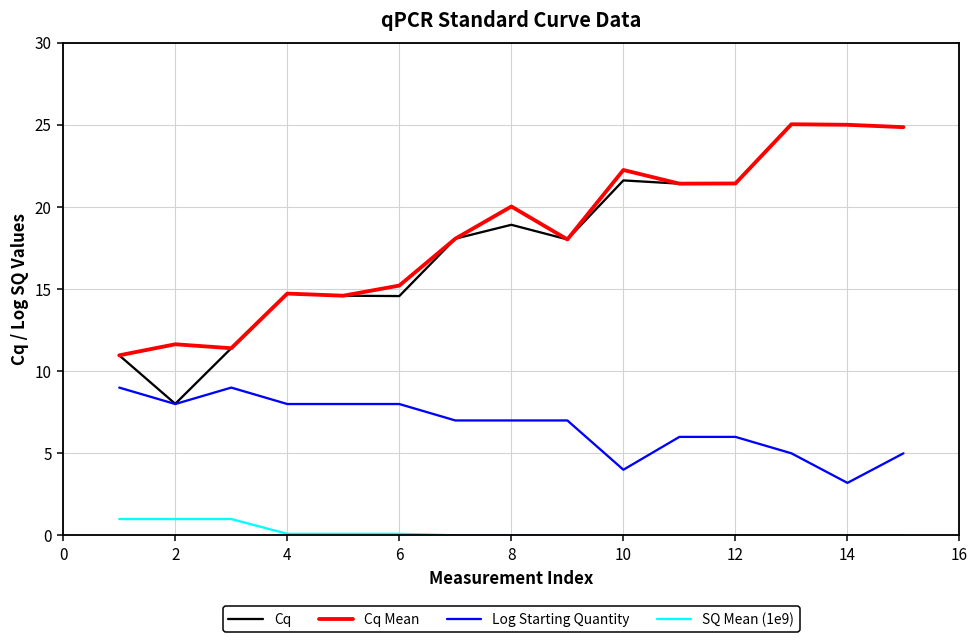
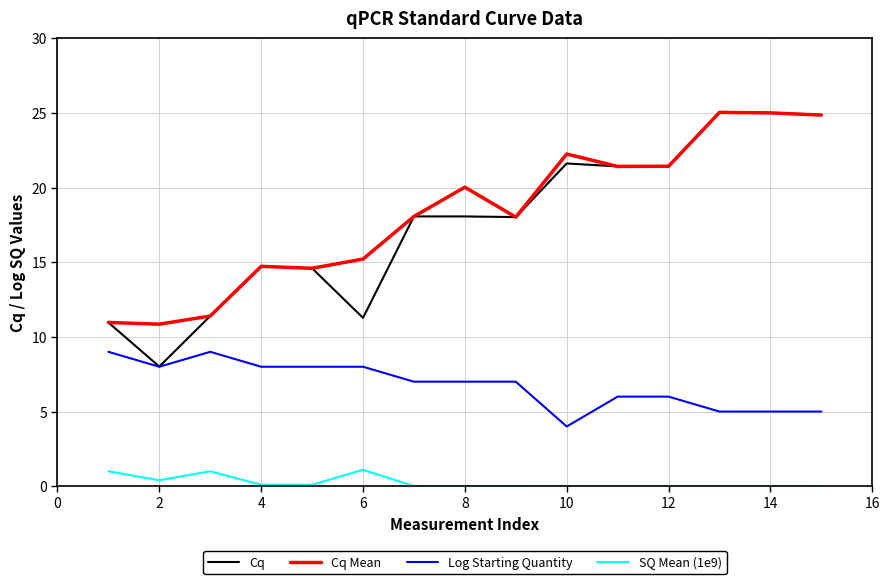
Cq Mean, 2: 11.6 -> 10.9
SQ Mean (1e9), 2: 1.0 -> 0.4
Cq, 6: 14.6 -> 11.3
SQ Mean (1e9), 6: 0.1 -> 1.1
Cq, 8: 18.9 -> 18.1
Log Starting Quantity, 14: 3.2 -> 5.0
